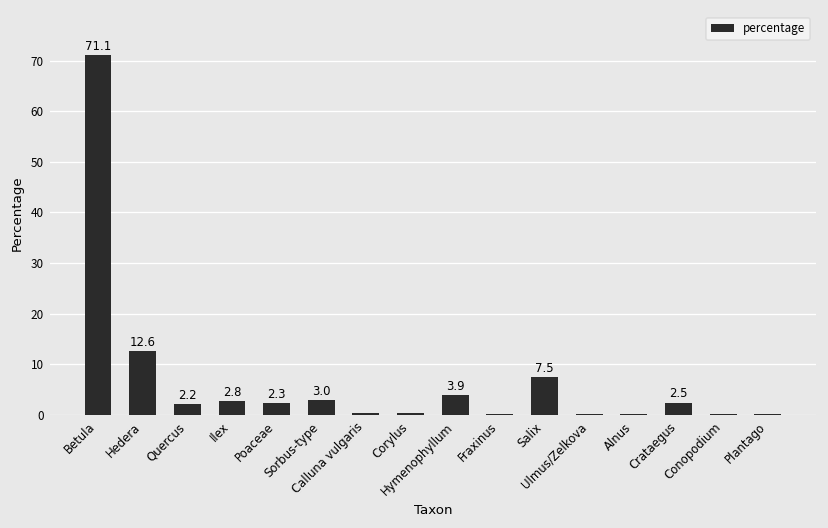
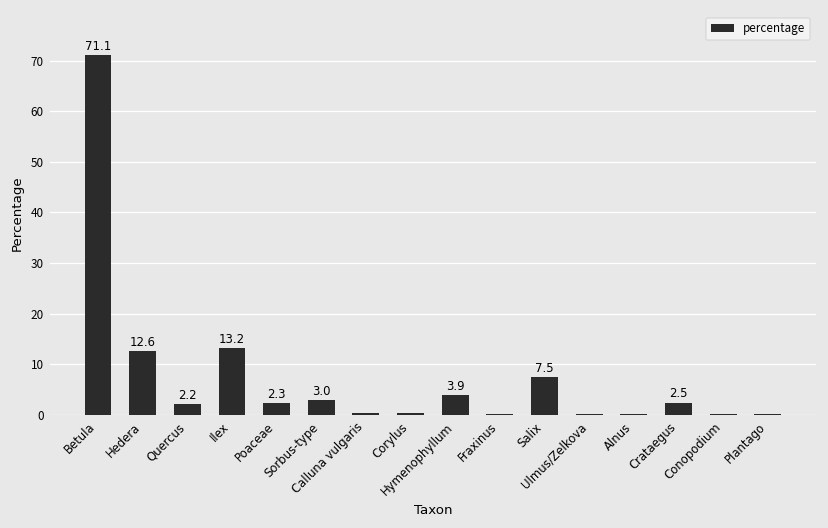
Ilex: 2.8 -> 13.2
